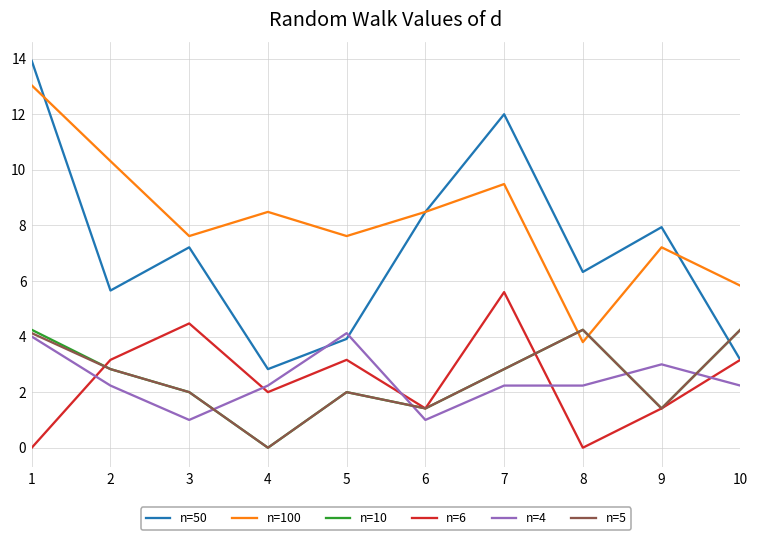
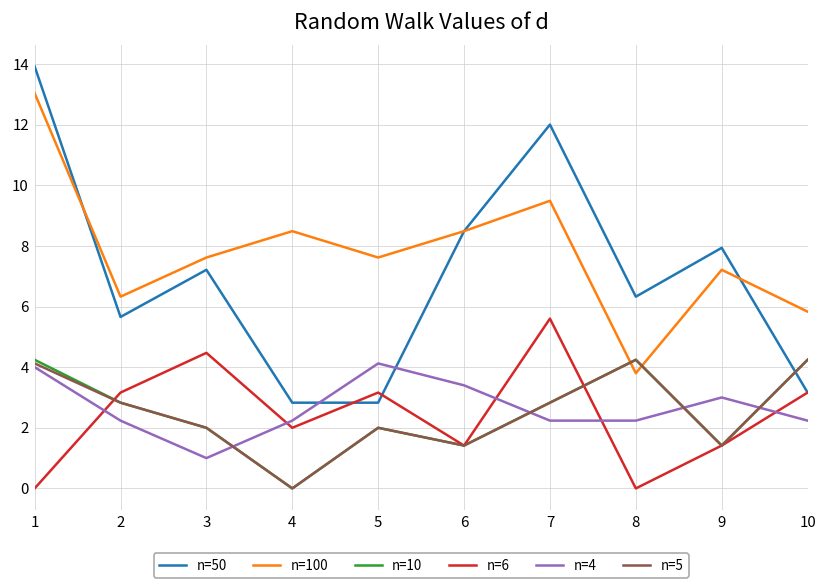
n=100, 2: 10.3 -> 6.3
n=50, 5: 3.9 -> 2.8
n=4, 6: 1.0 -> 3.4
